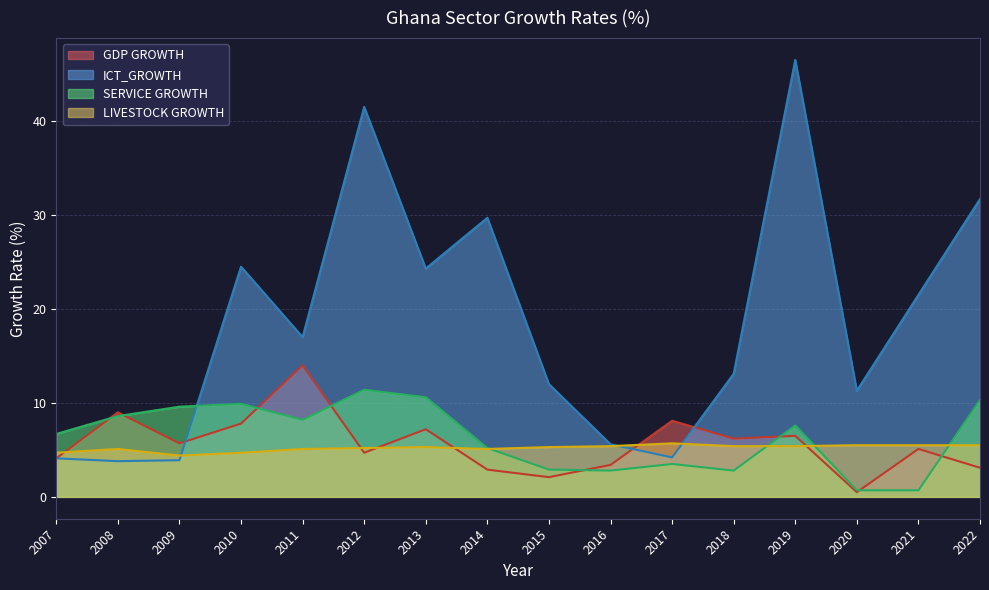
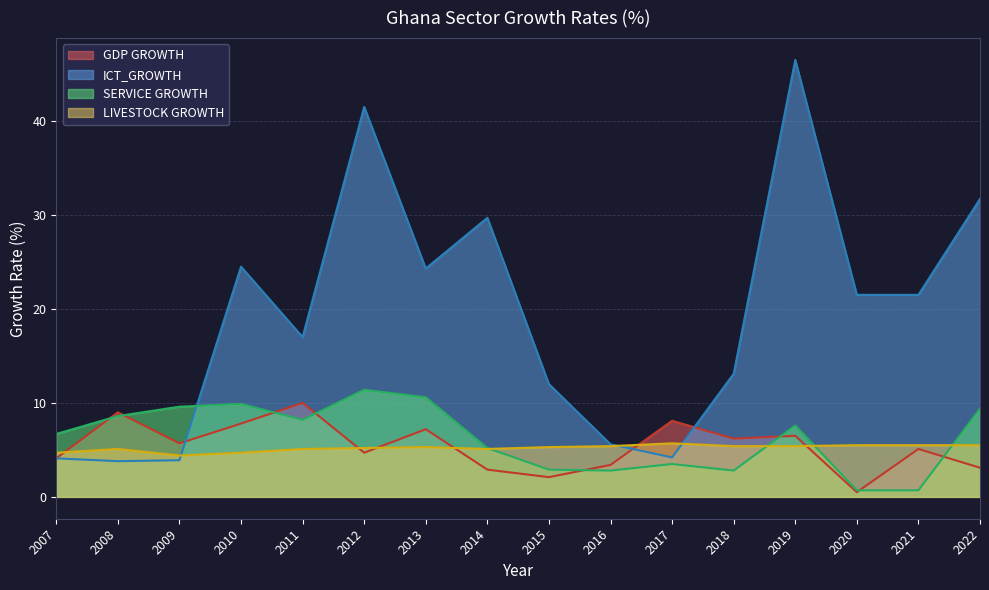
GDP GROWTH, 2011: 14 -> 10
ICT_GROWTH, 2020: 11 -> 22
SERVICE GROWTH, 2022: 10 -> 9
